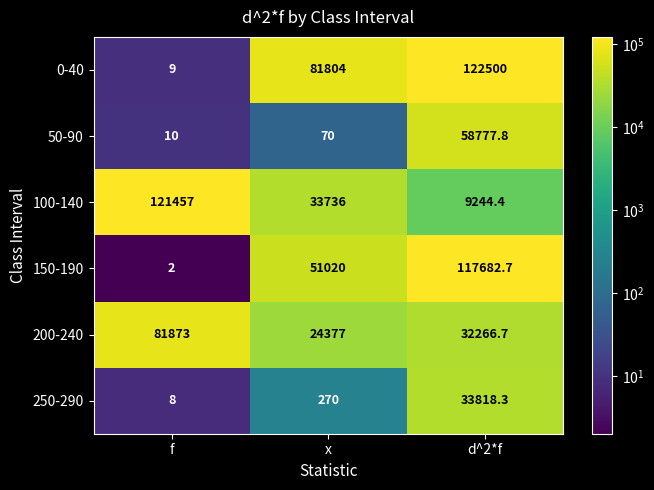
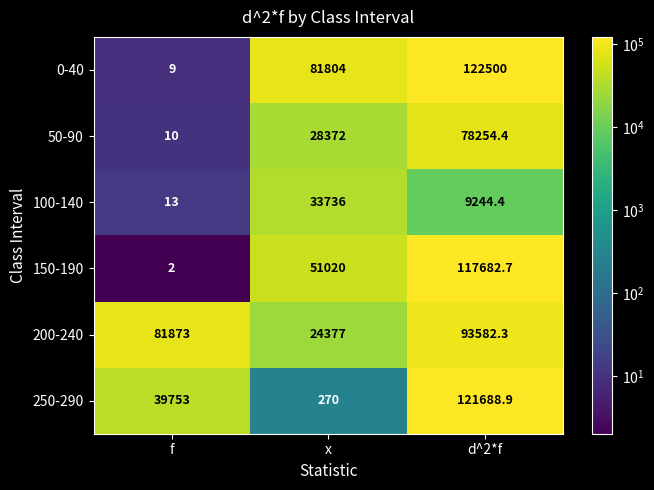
50-90, x: 70 -> 28372
50-90, d^2*f: 58777.8 -> 78254.4
100-140, f: 121457 -> 13
200-240, d^2*f: 32266.7 -> 93582.3
250-290, f: 8 -> 39753
250-290, d^2*f: 33818.3 -> 121688.9
